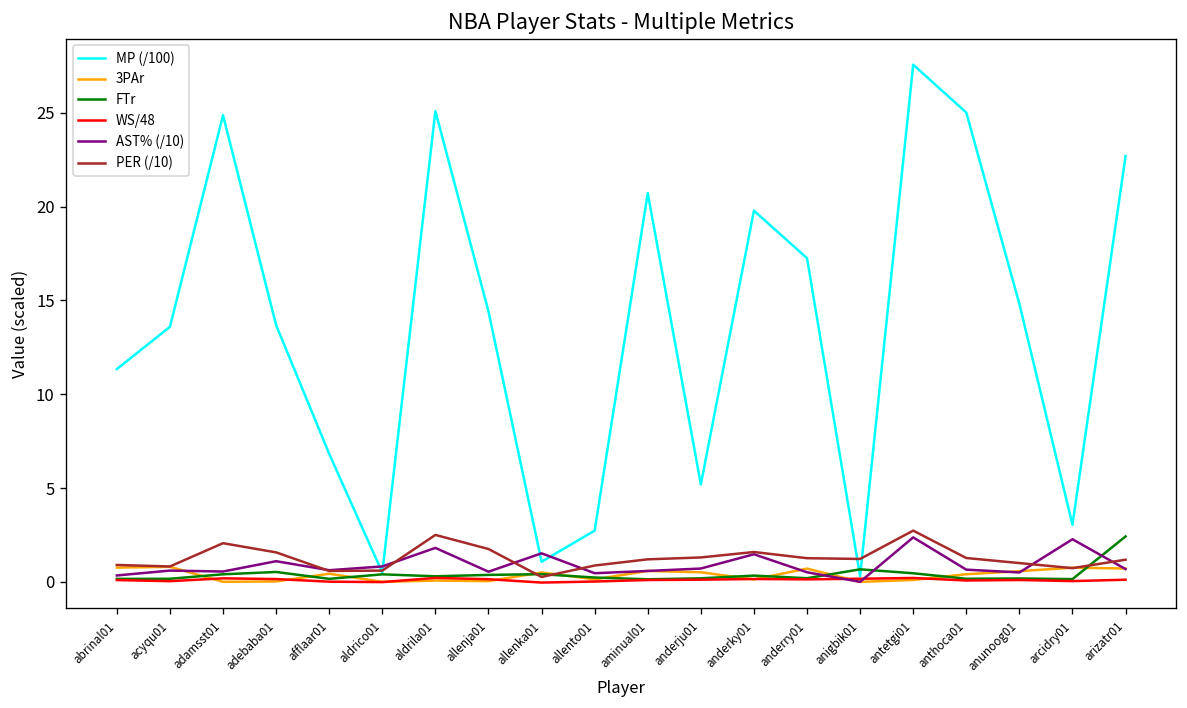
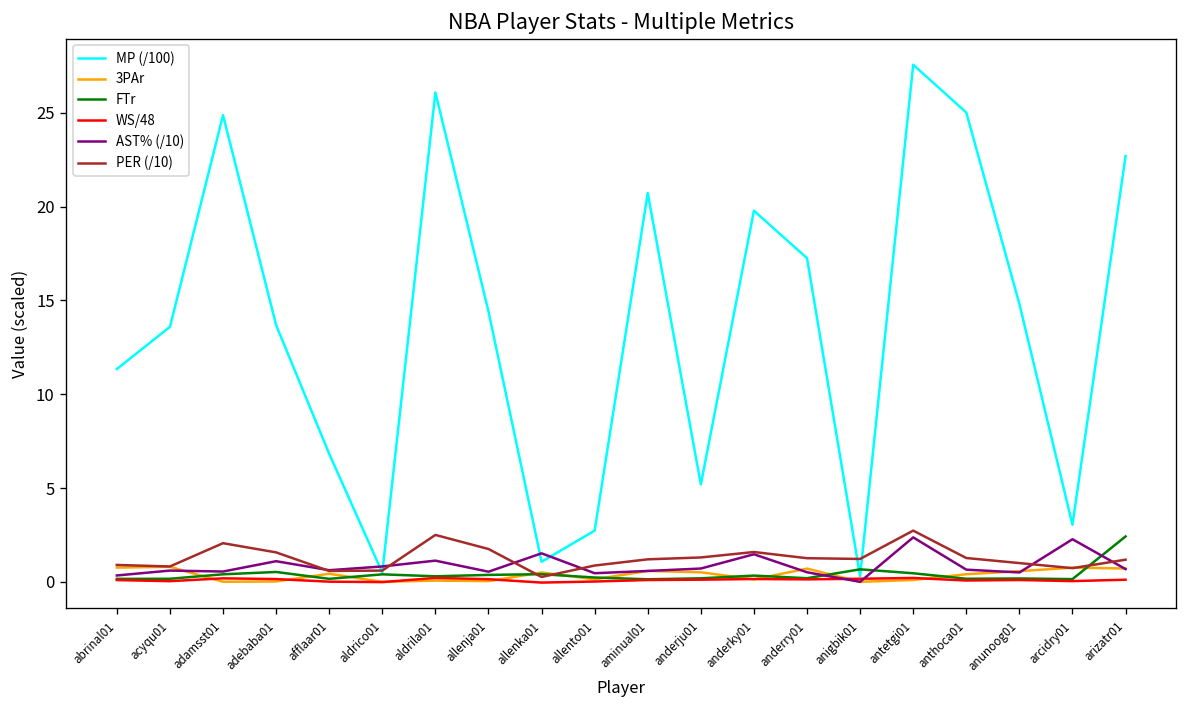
MP (/100), aldrila01: 25.1 -> 26.1
AST% (/10), aldrila01: 1.8 -> 1.1
